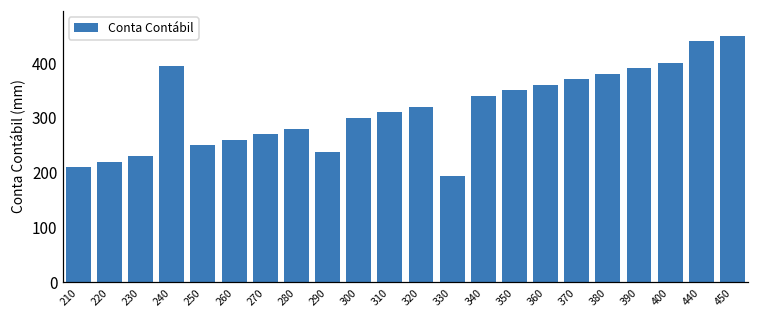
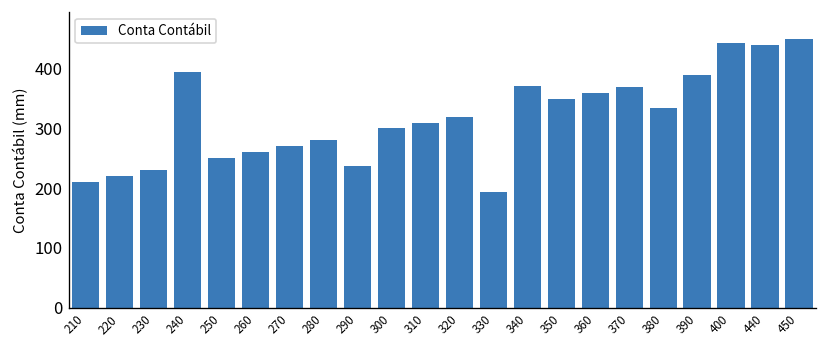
340: 340 -> 370
380: 380 -> 330
400: 400 -> 440
